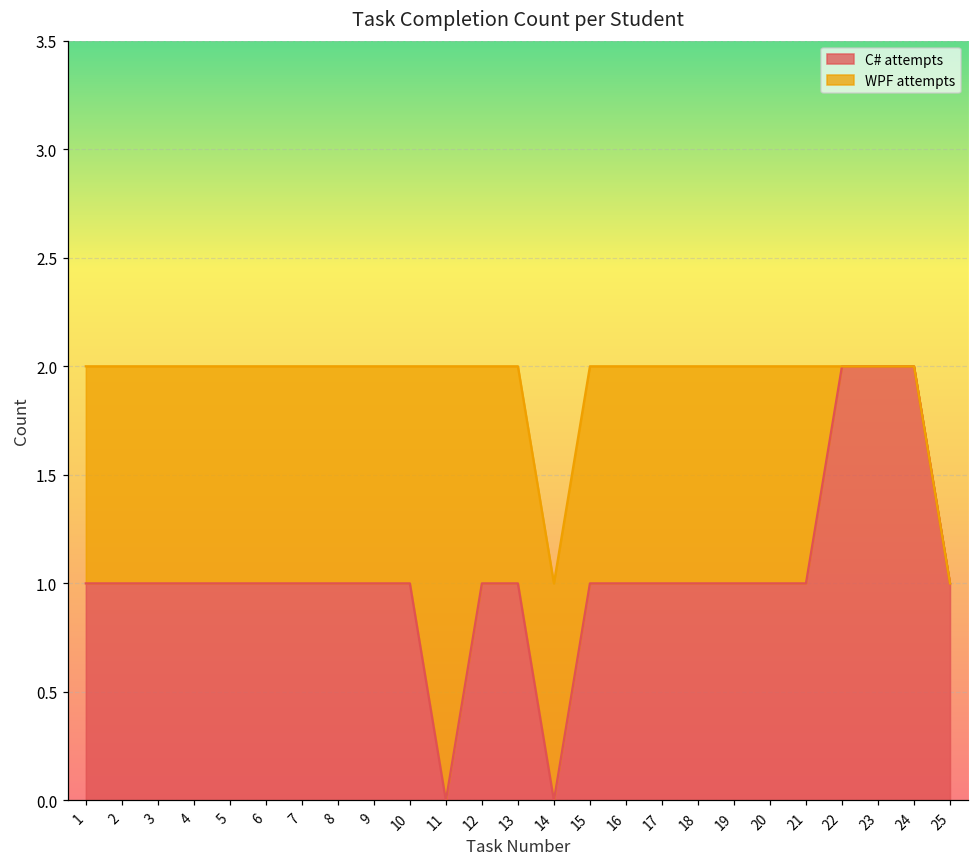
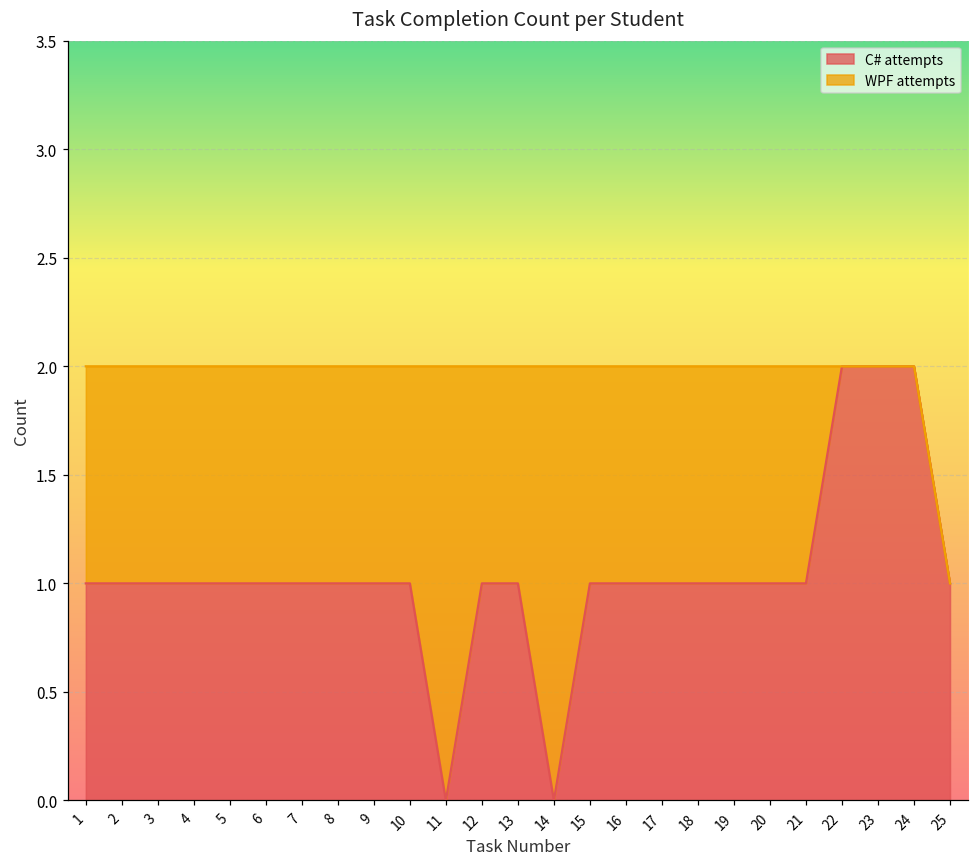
WPF attempts, 14: 1 -> 2
